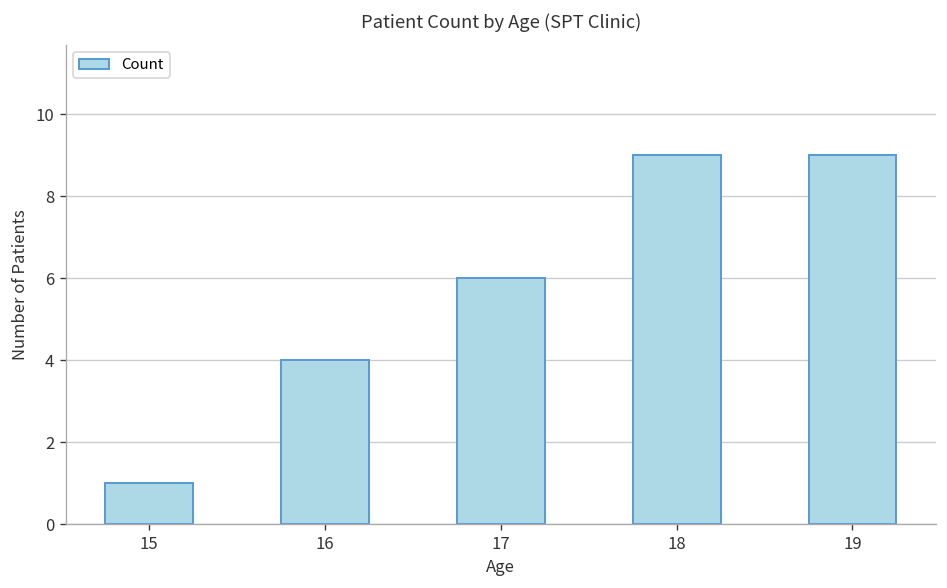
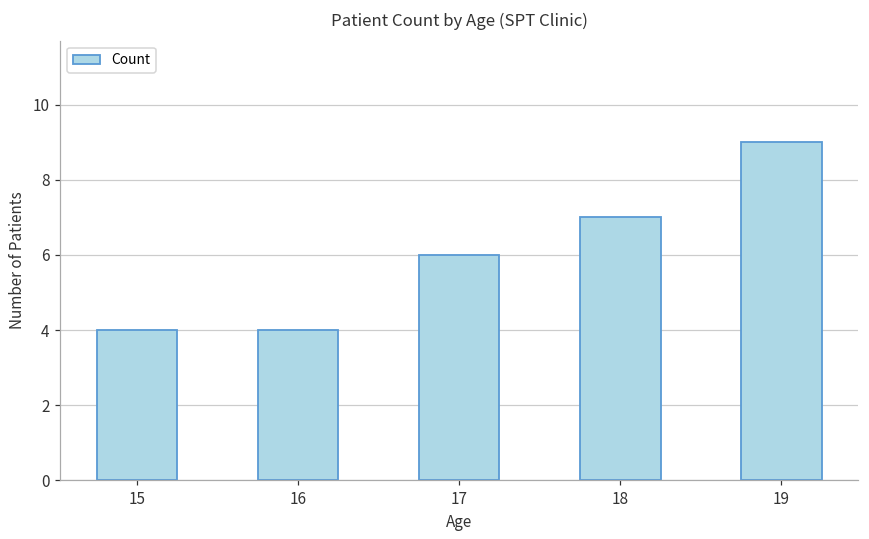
15: 1 -> 4
18: 9 -> 7
